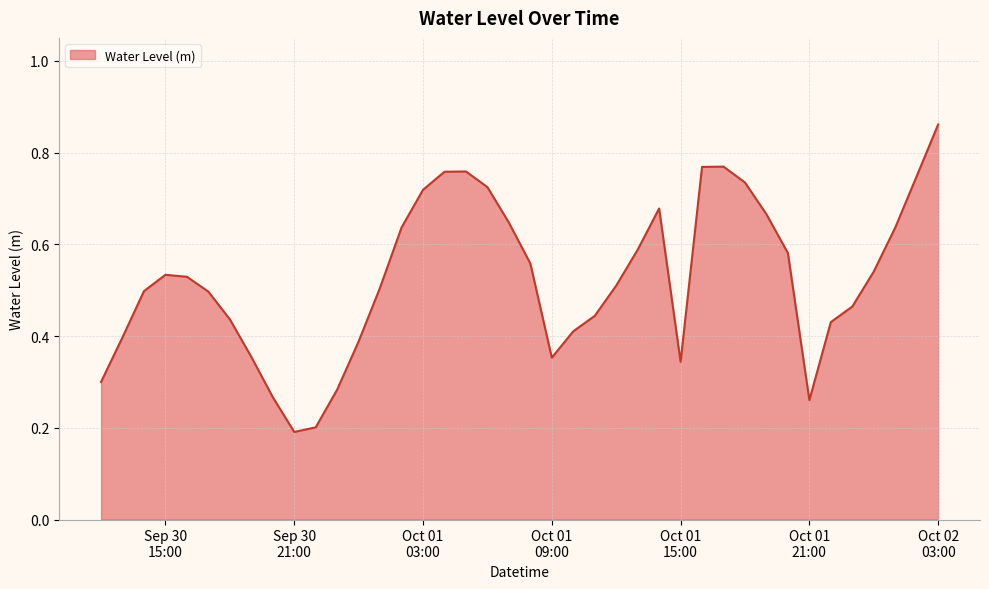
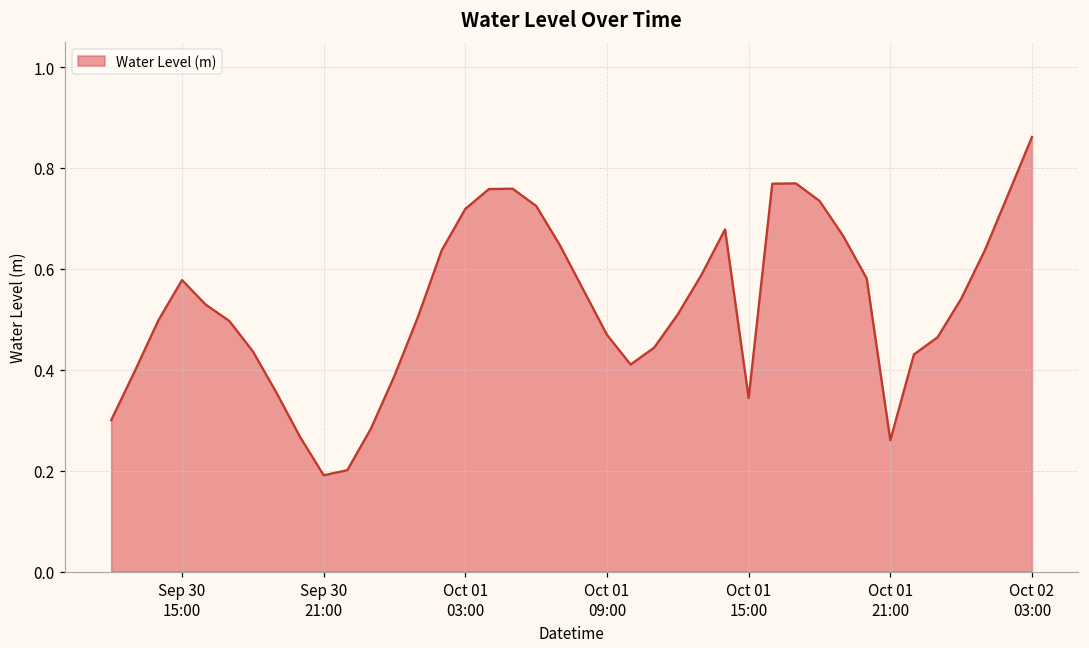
Sep 30 15:00: 0.53 -> 0.58
Oct 01 09:00: 0.35 -> 0.47
